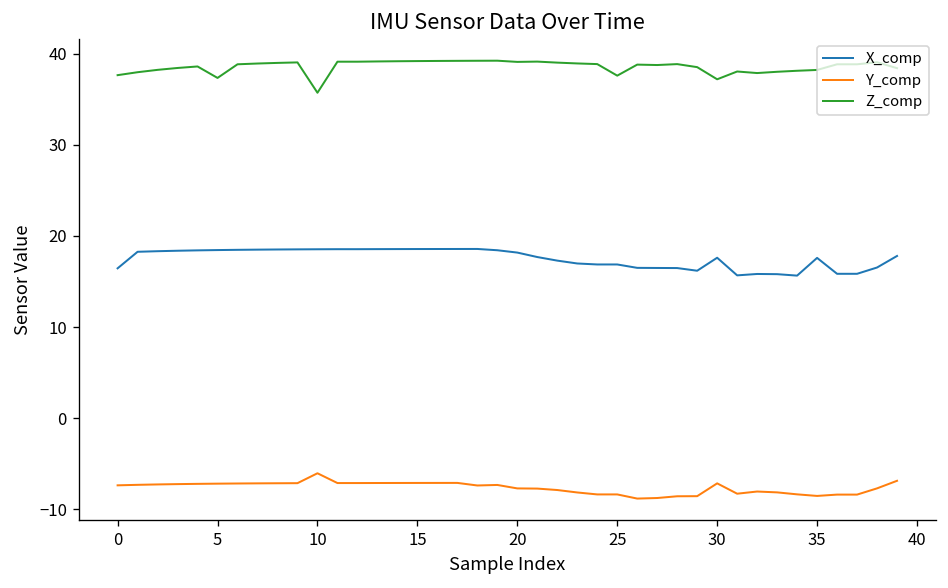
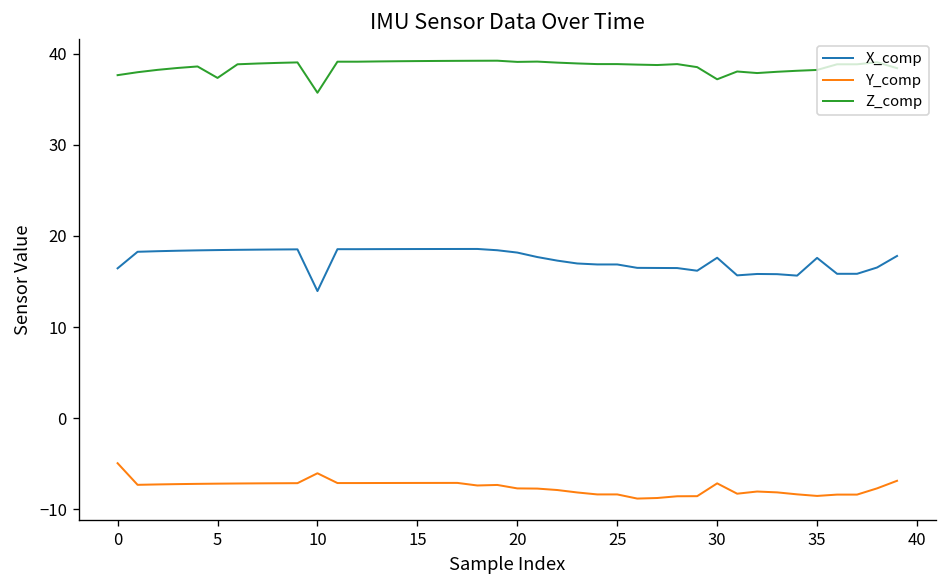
Y_comp, 0: -7 -> -5
X_comp, 10: 19 -> 14
Z_comp, 25: 38 -> 39
